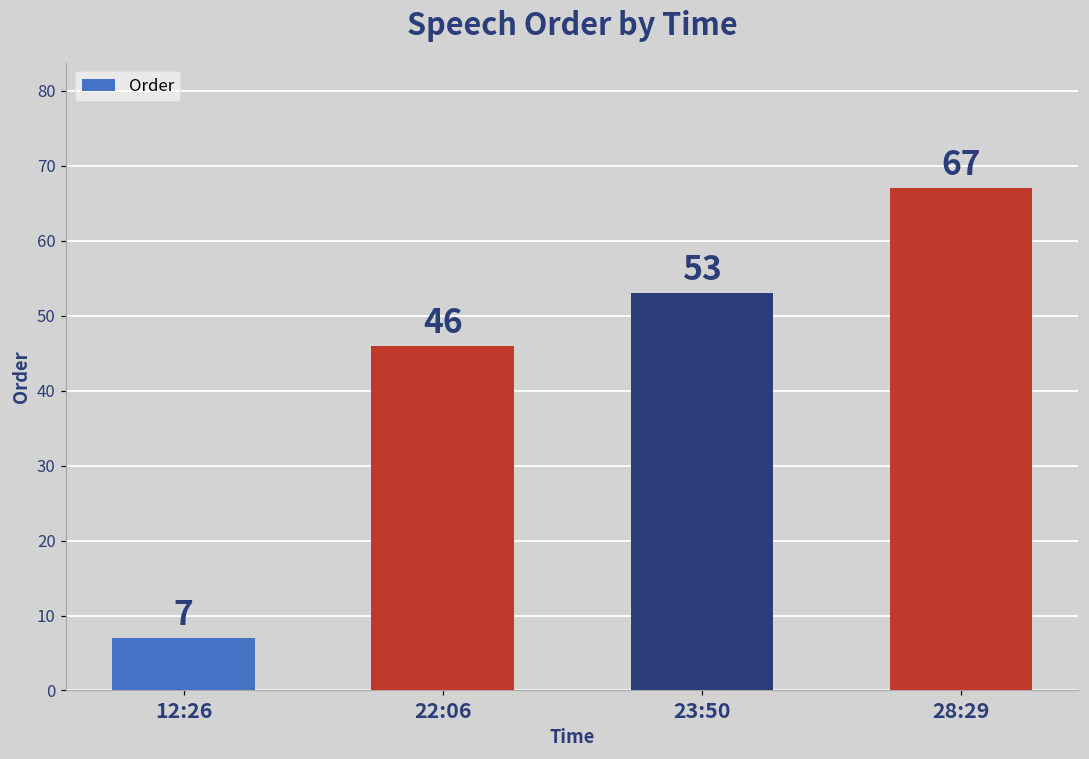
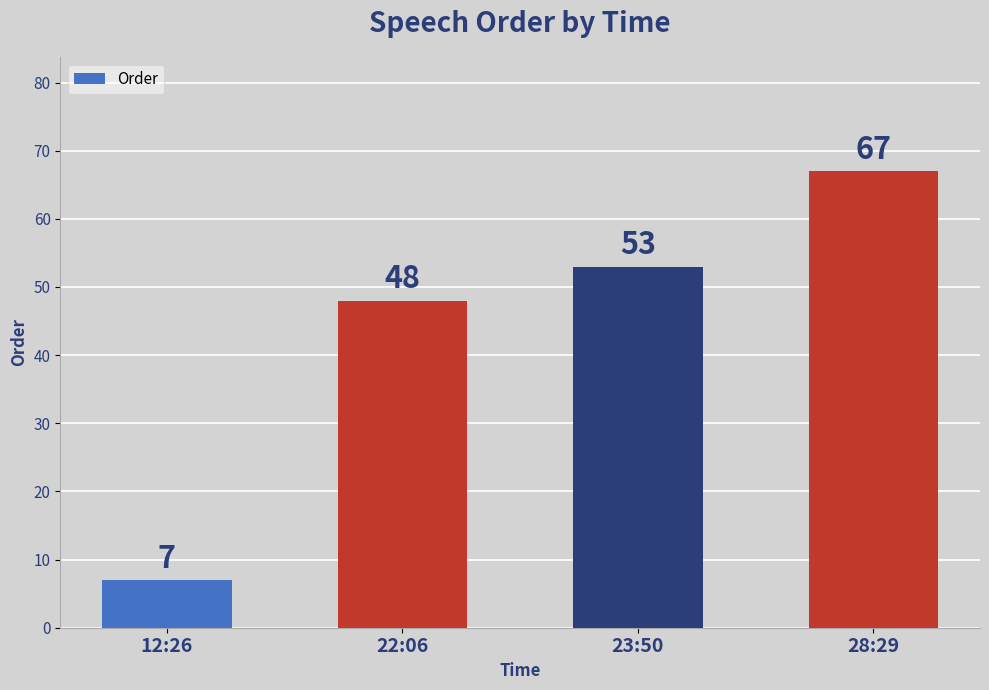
22:06: 46 -> 48
